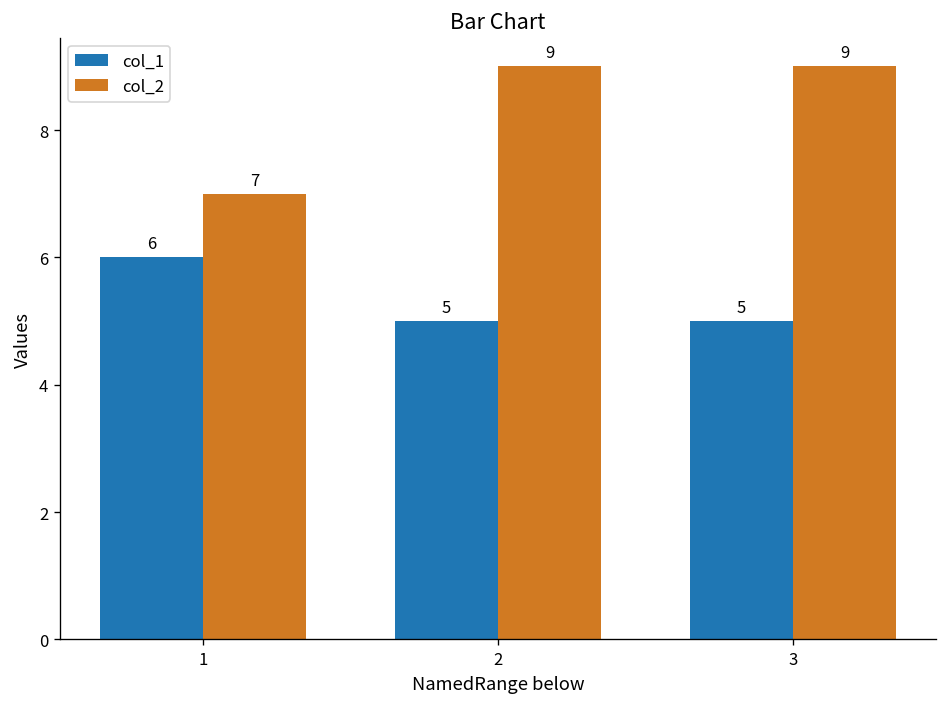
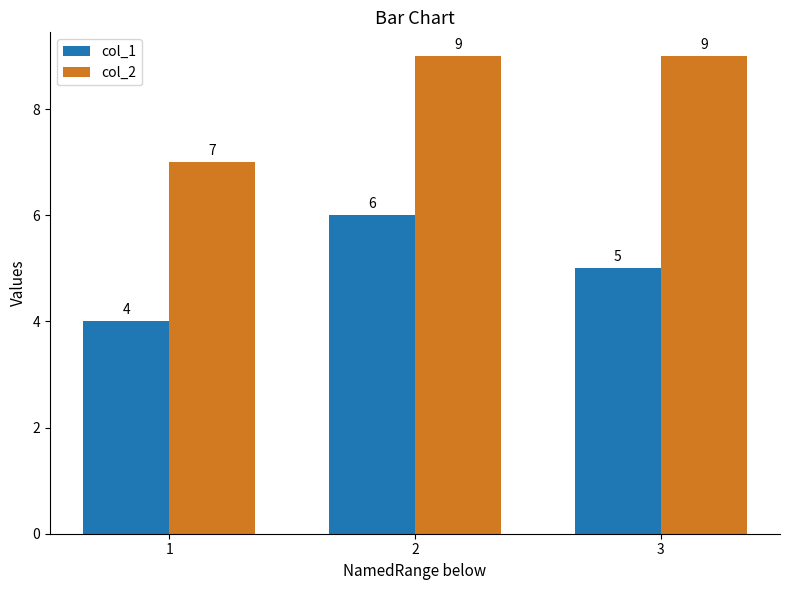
col_1, 1: 6 -> 4
col_1, 2: 5 -> 6
